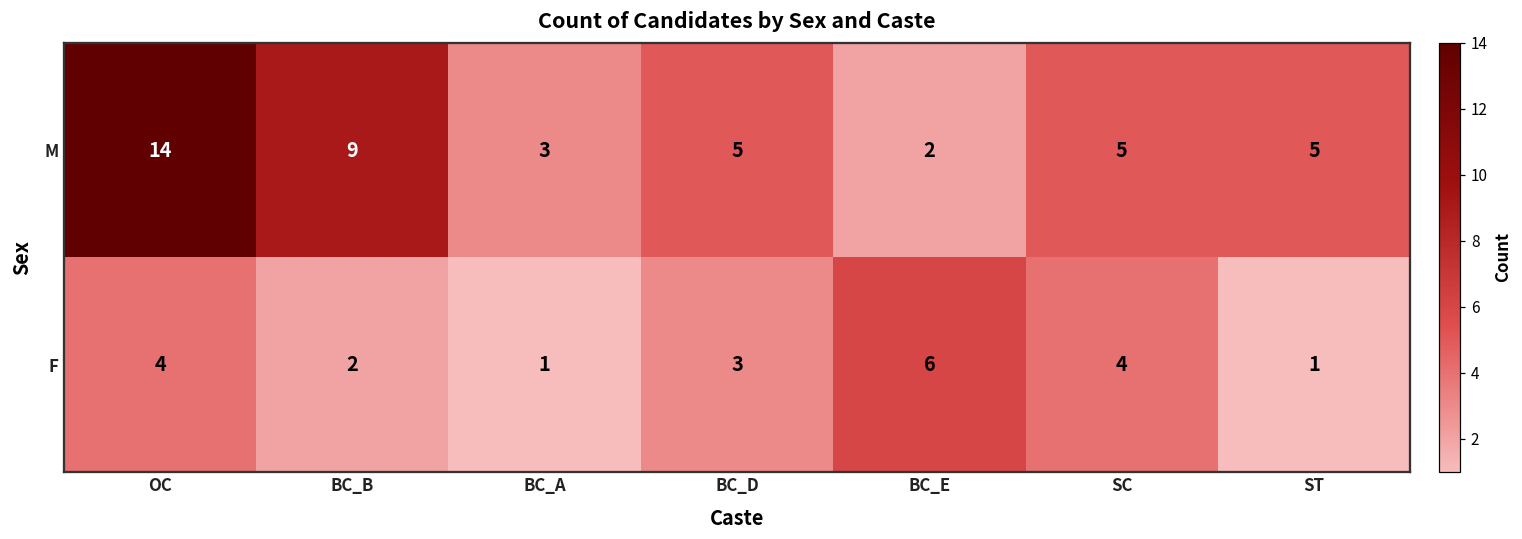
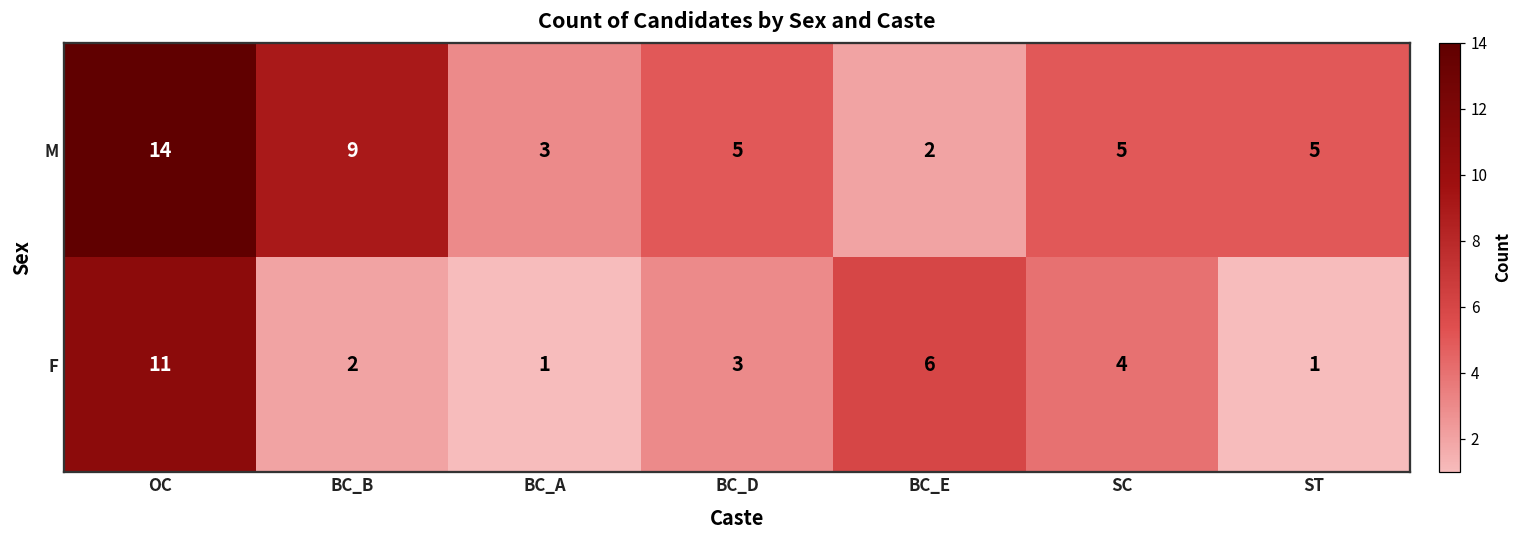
F, OC: 4 -> 11
